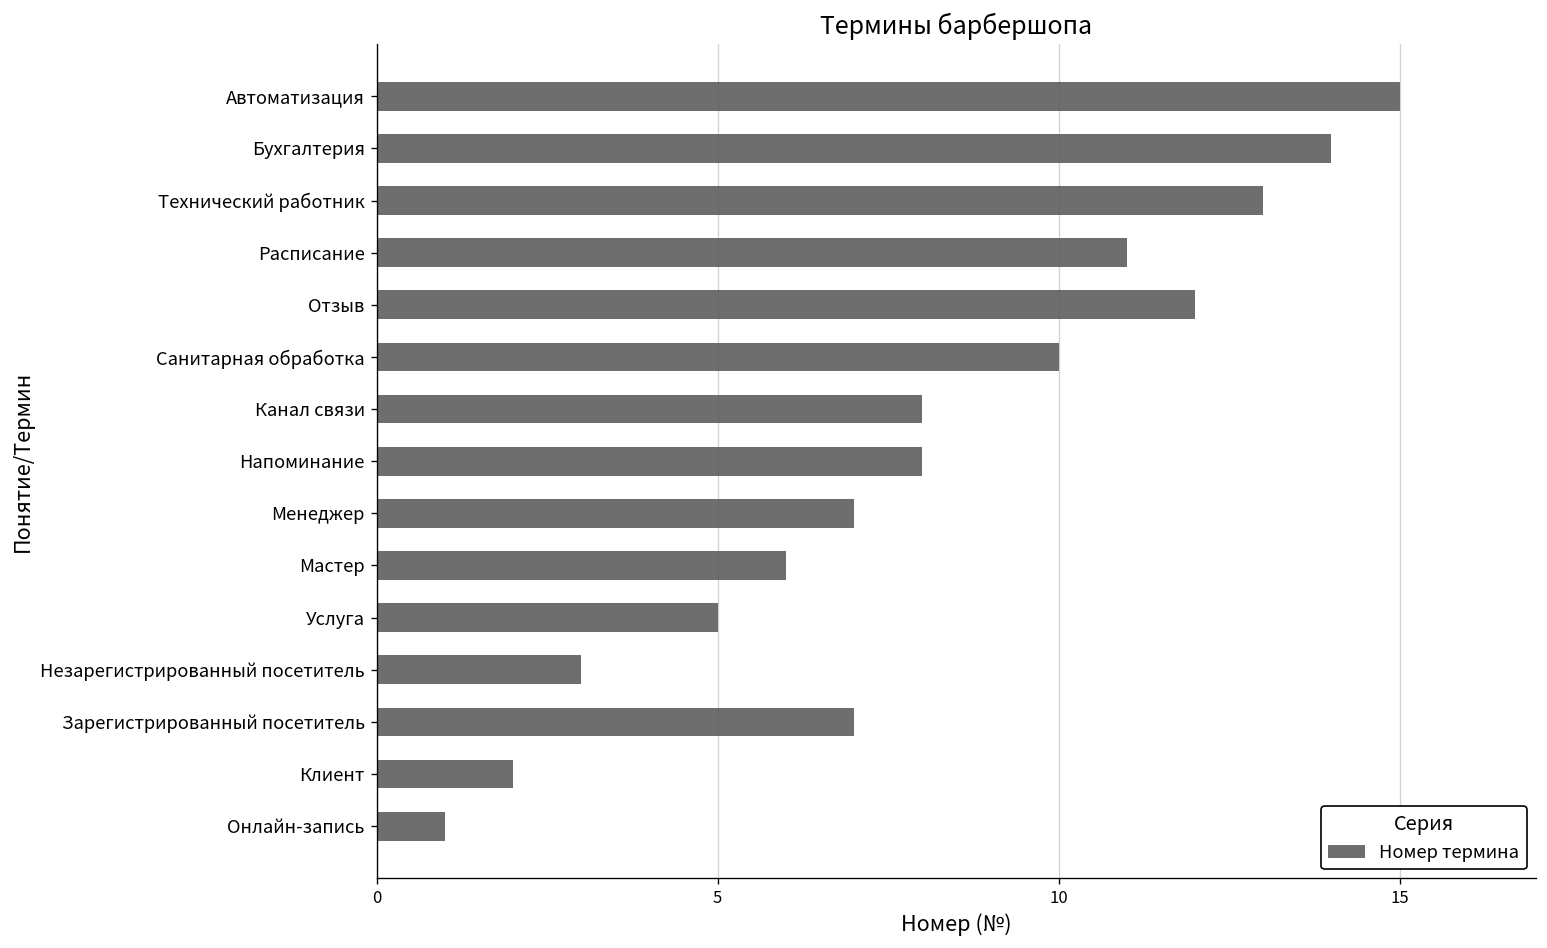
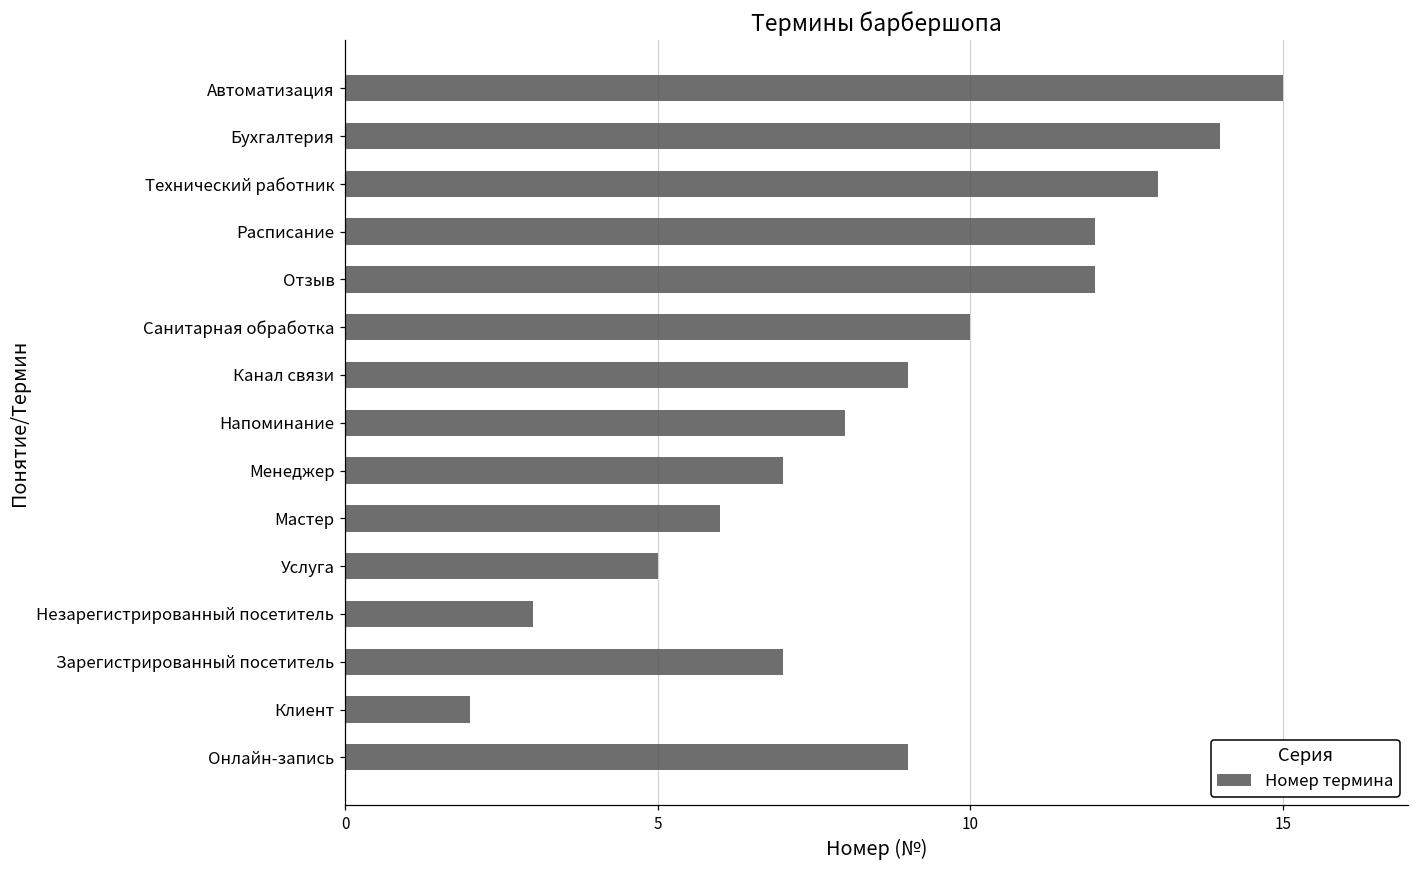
Расписание: 11 -> 12
Канал связи: 8 -> 9
Онлайн-запись: 1 -> 9
